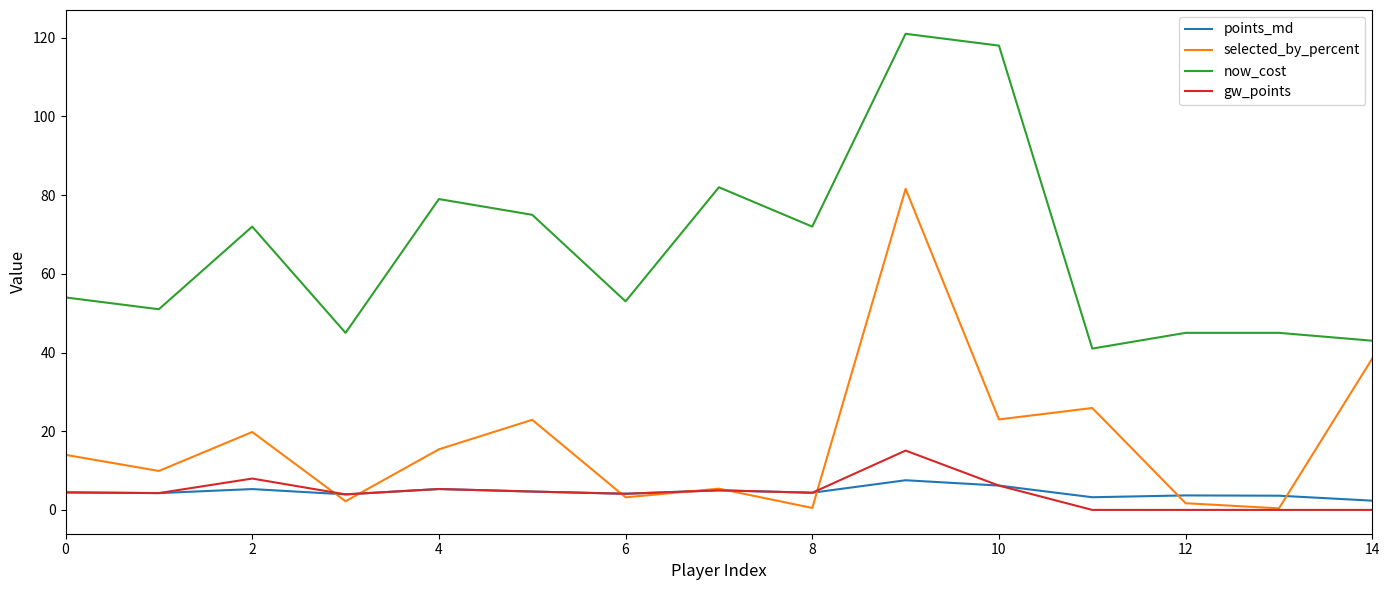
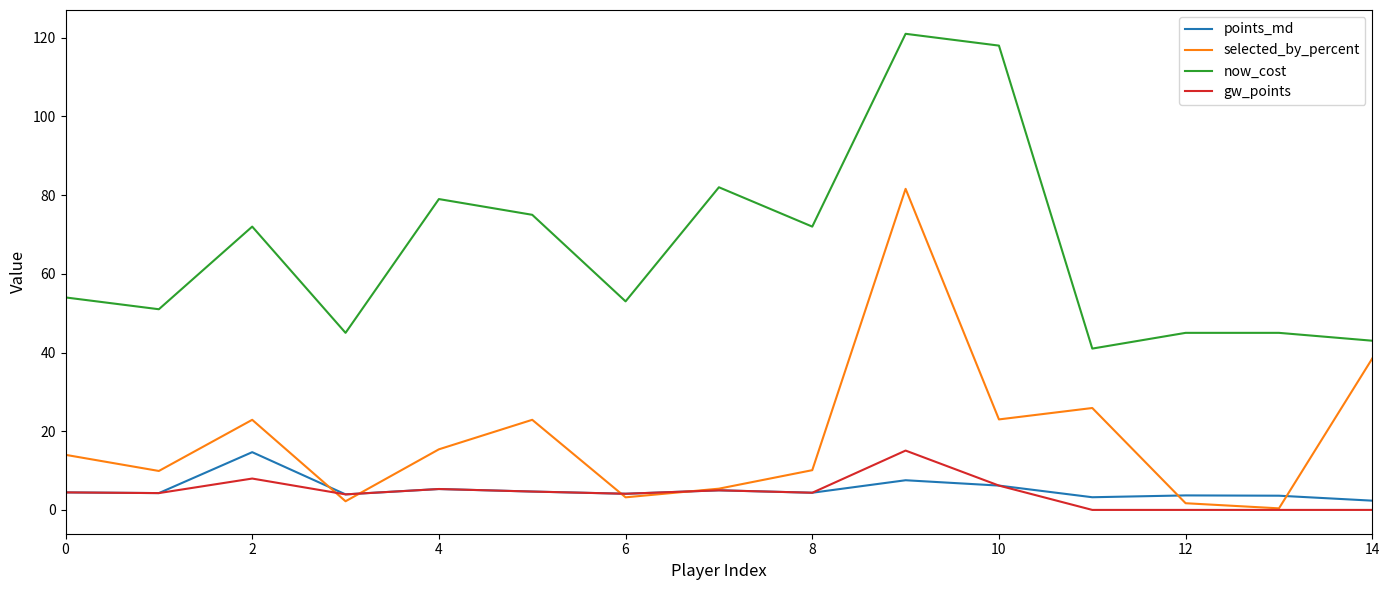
points_md, 2: 5 -> 15
selected_by_percent, 2: 20 -> 23
selected_by_percent, 8: 1 -> 10
